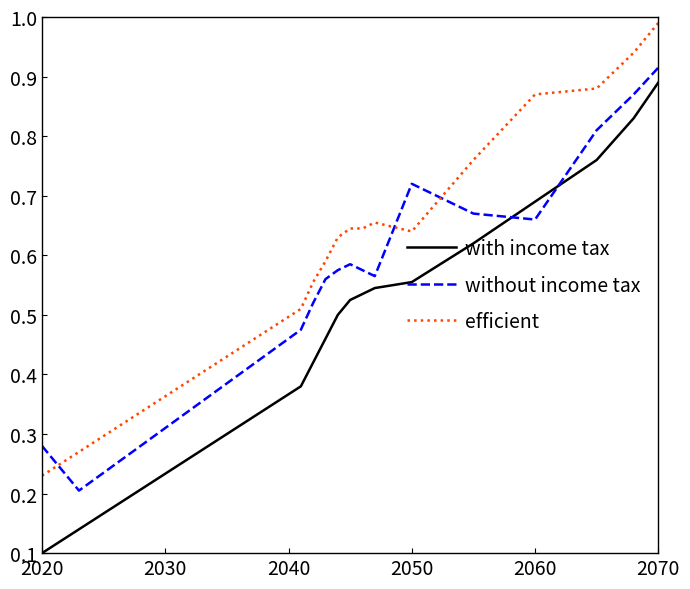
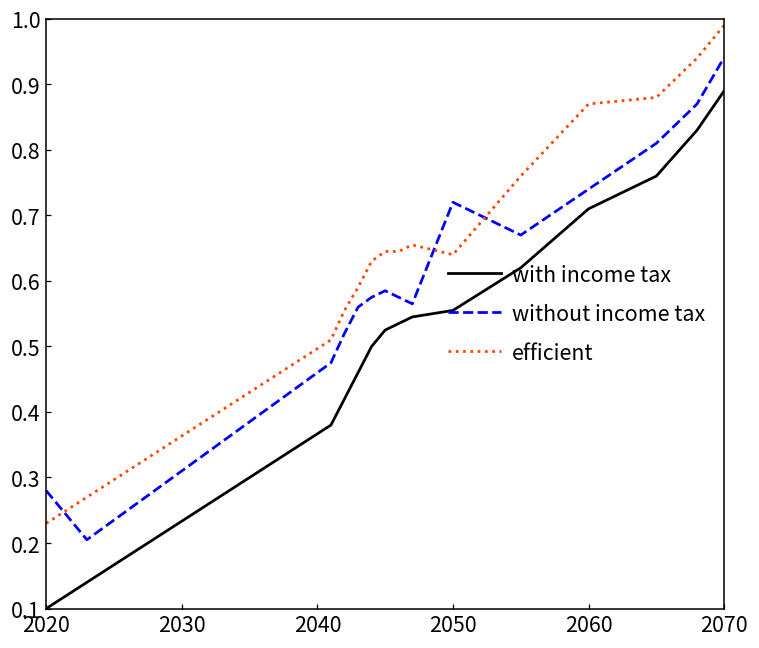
with income tax, 2060: 0.69 -> 0.71
without income tax, 2060: 0.66 -> 0.74
without income tax, 2070: 0.92 -> 0.94
